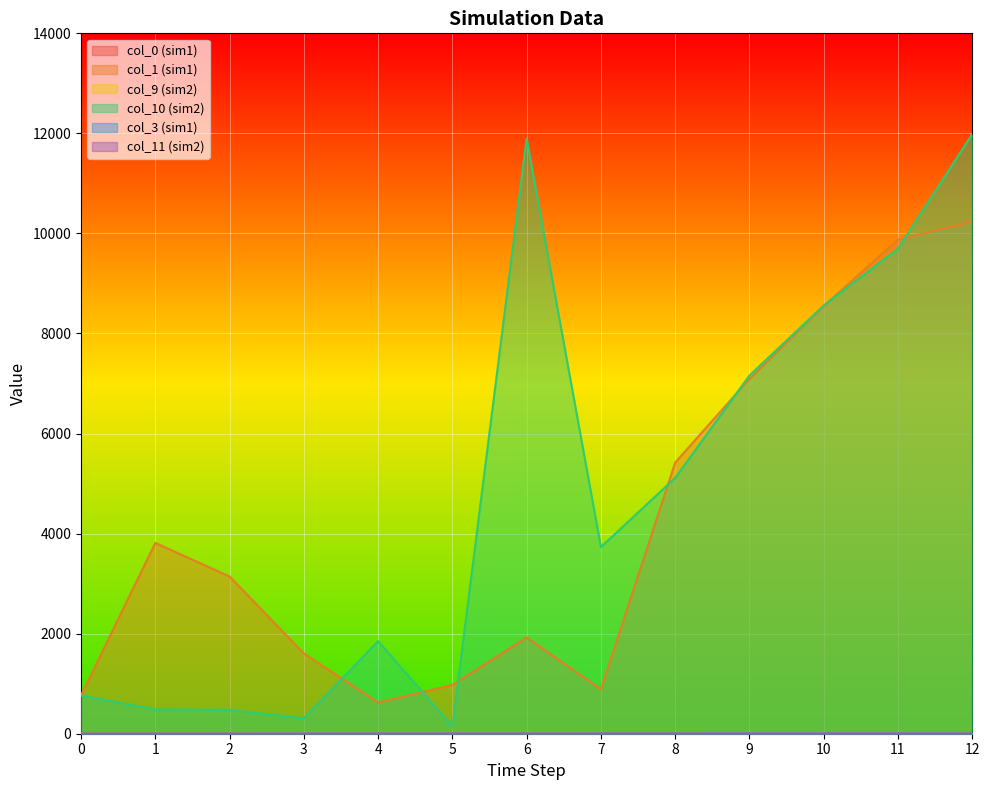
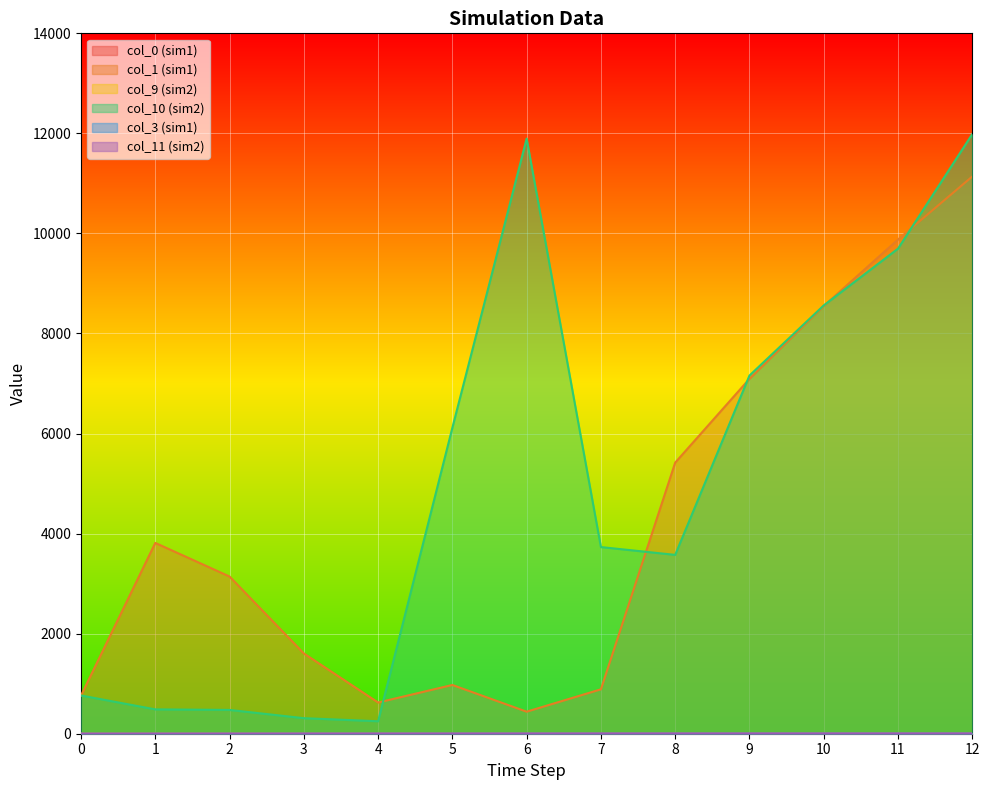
col_10 (sim2), 4: 1900 -> 200
col_10 (sim2), 5: 100 -> 6100
col_1 (sim1), 6: 1900 -> 400
col_10 (sim2), 8: 5100 -> 3600
col_1 (sim1), 12: 10200 -> 11100
